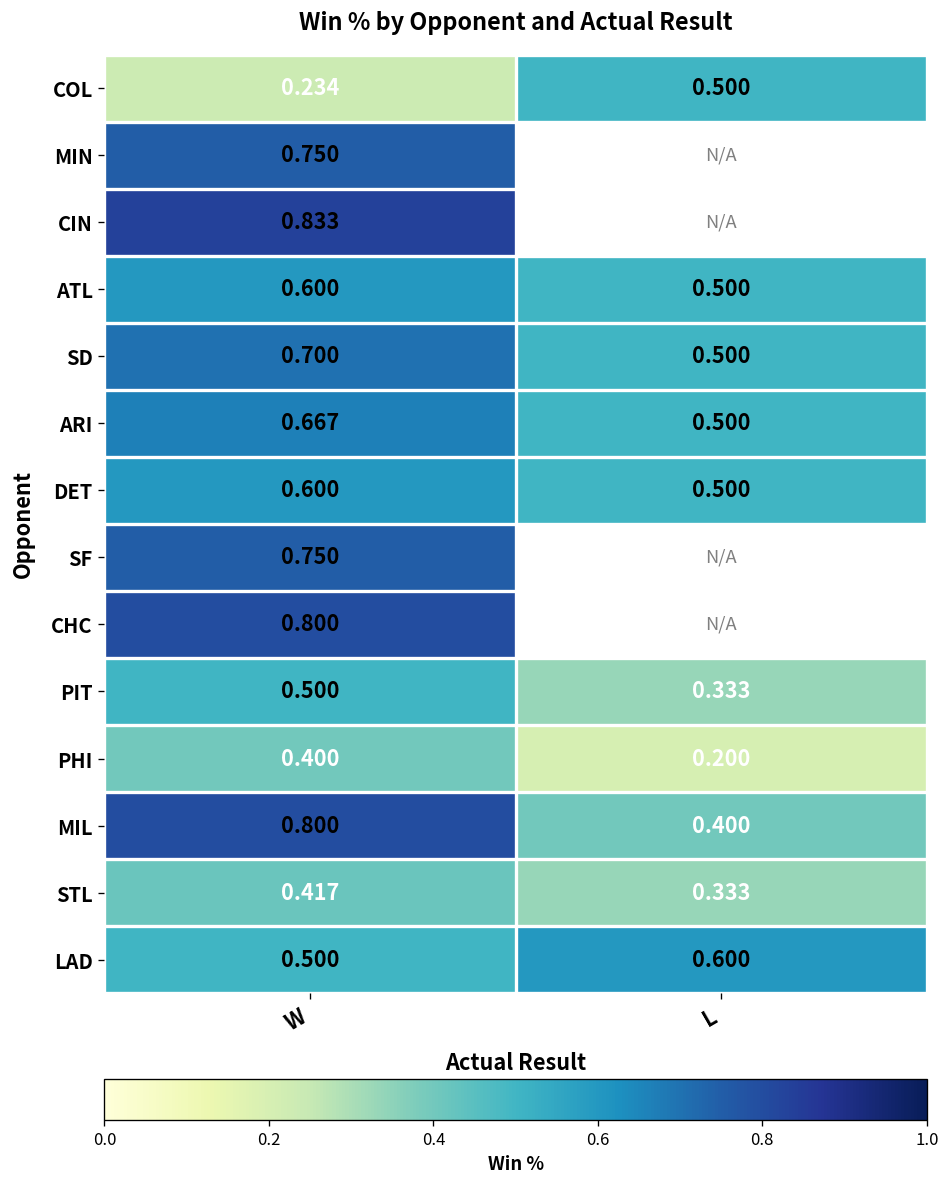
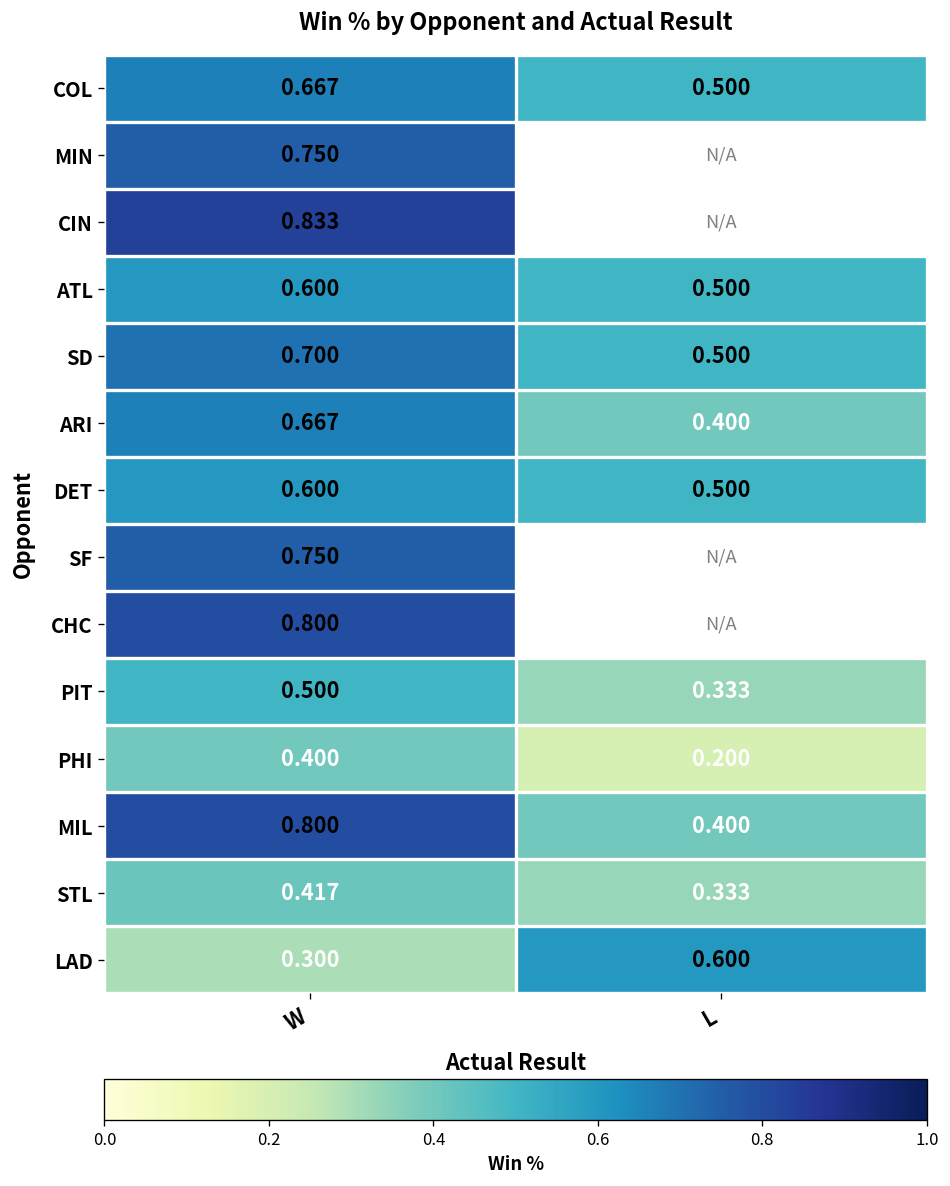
COL, W: 0.234 -> 0.667
ARI, L: 0.500 -> 0.400
LAD, W: 0.500 -> 0.300
